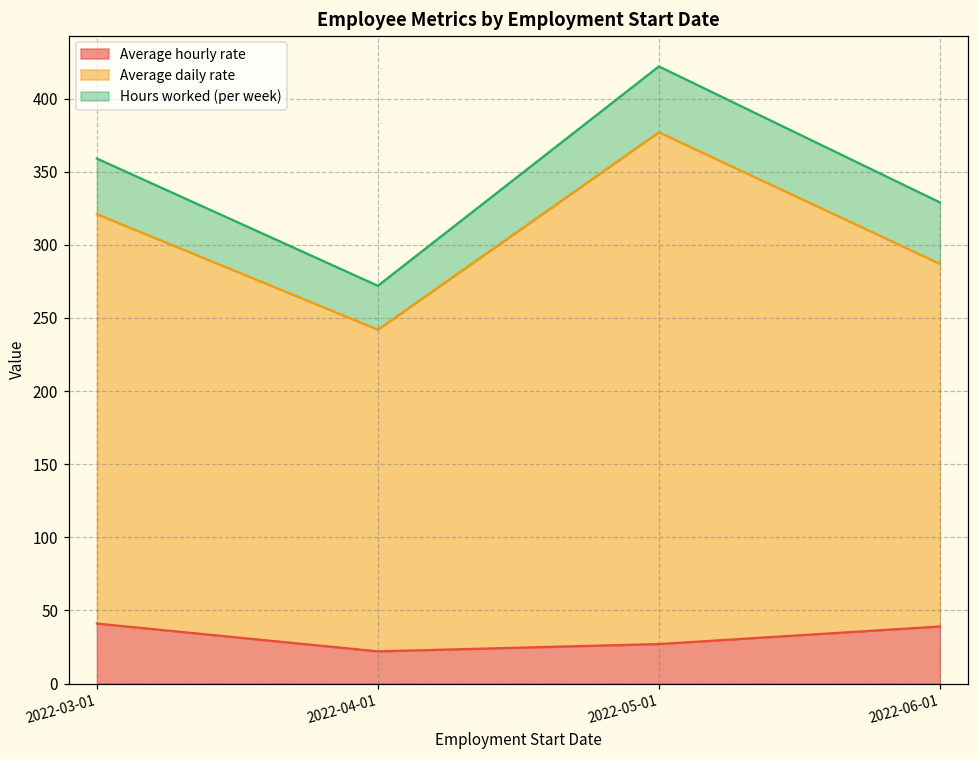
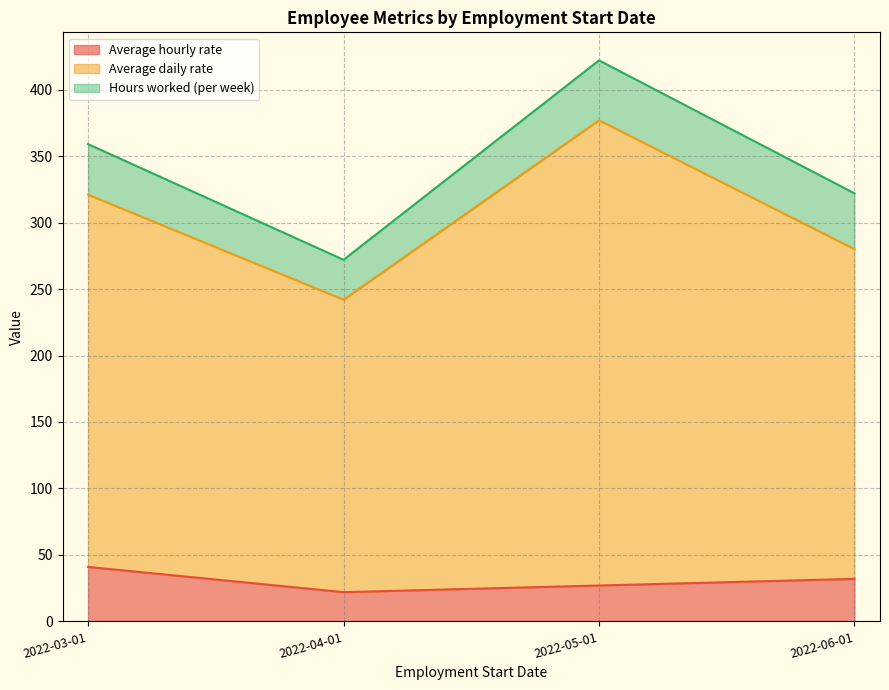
Average hourly rate, 2022-06-01: 39 -> 32
